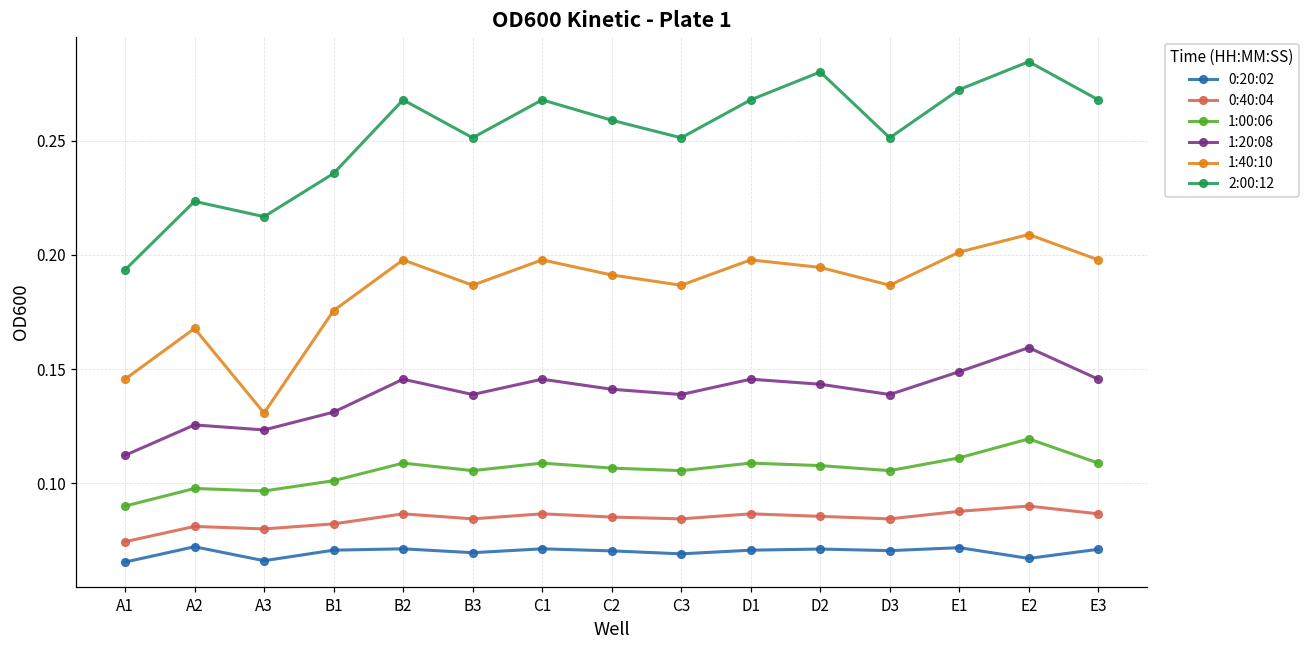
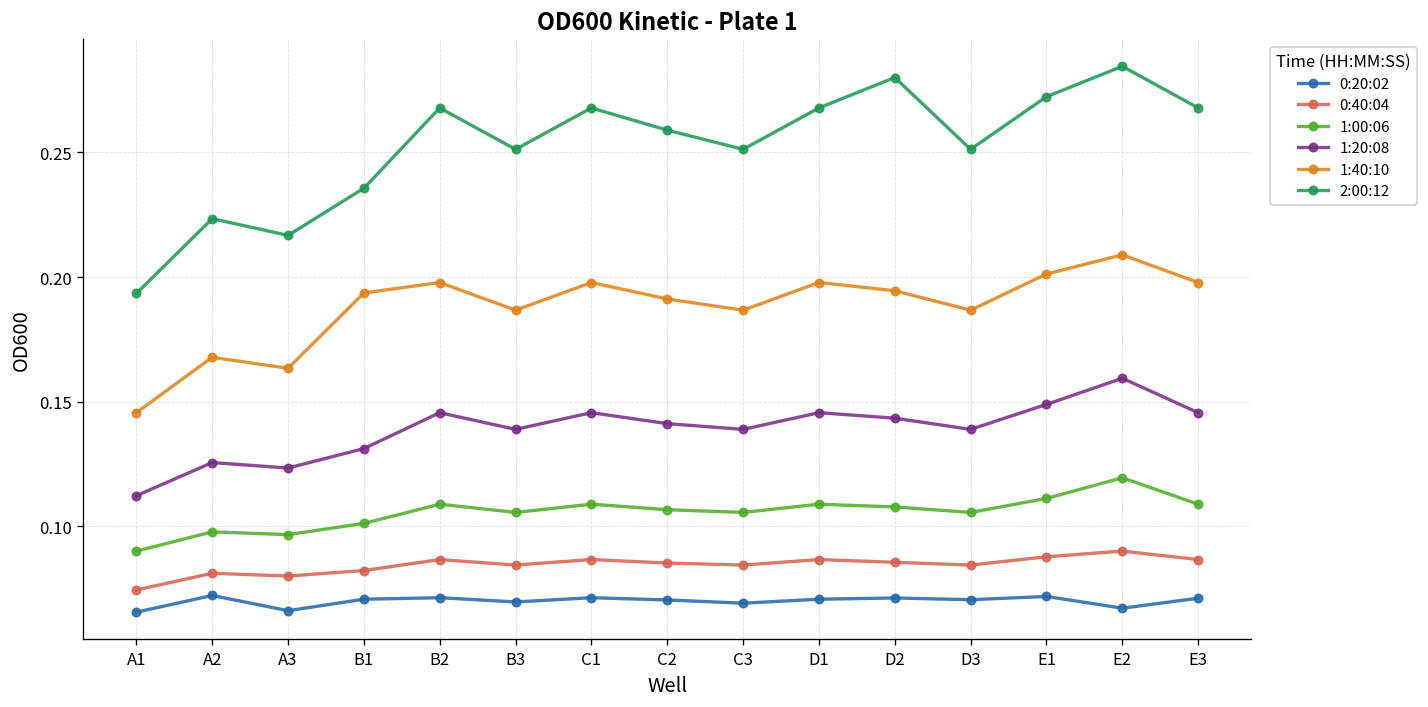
1:40:10, A3: 0.131 -> 0.163
1:40:10, B1: 0.176 -> 0.194
